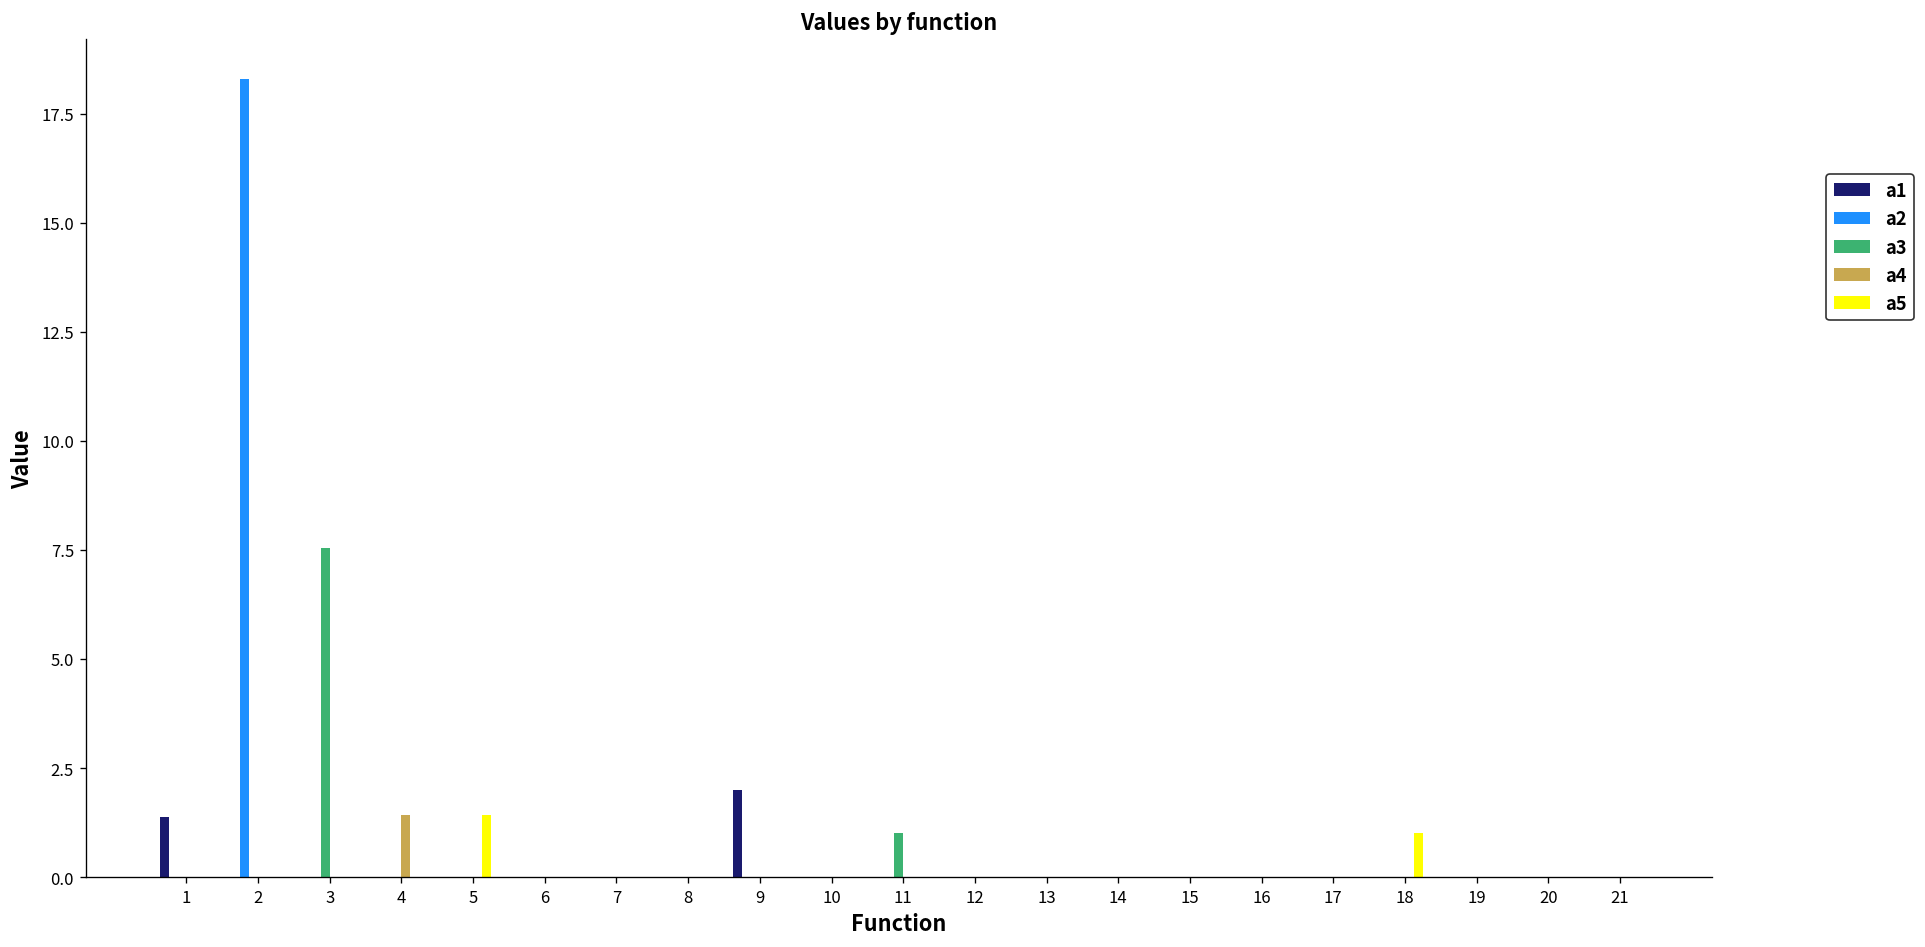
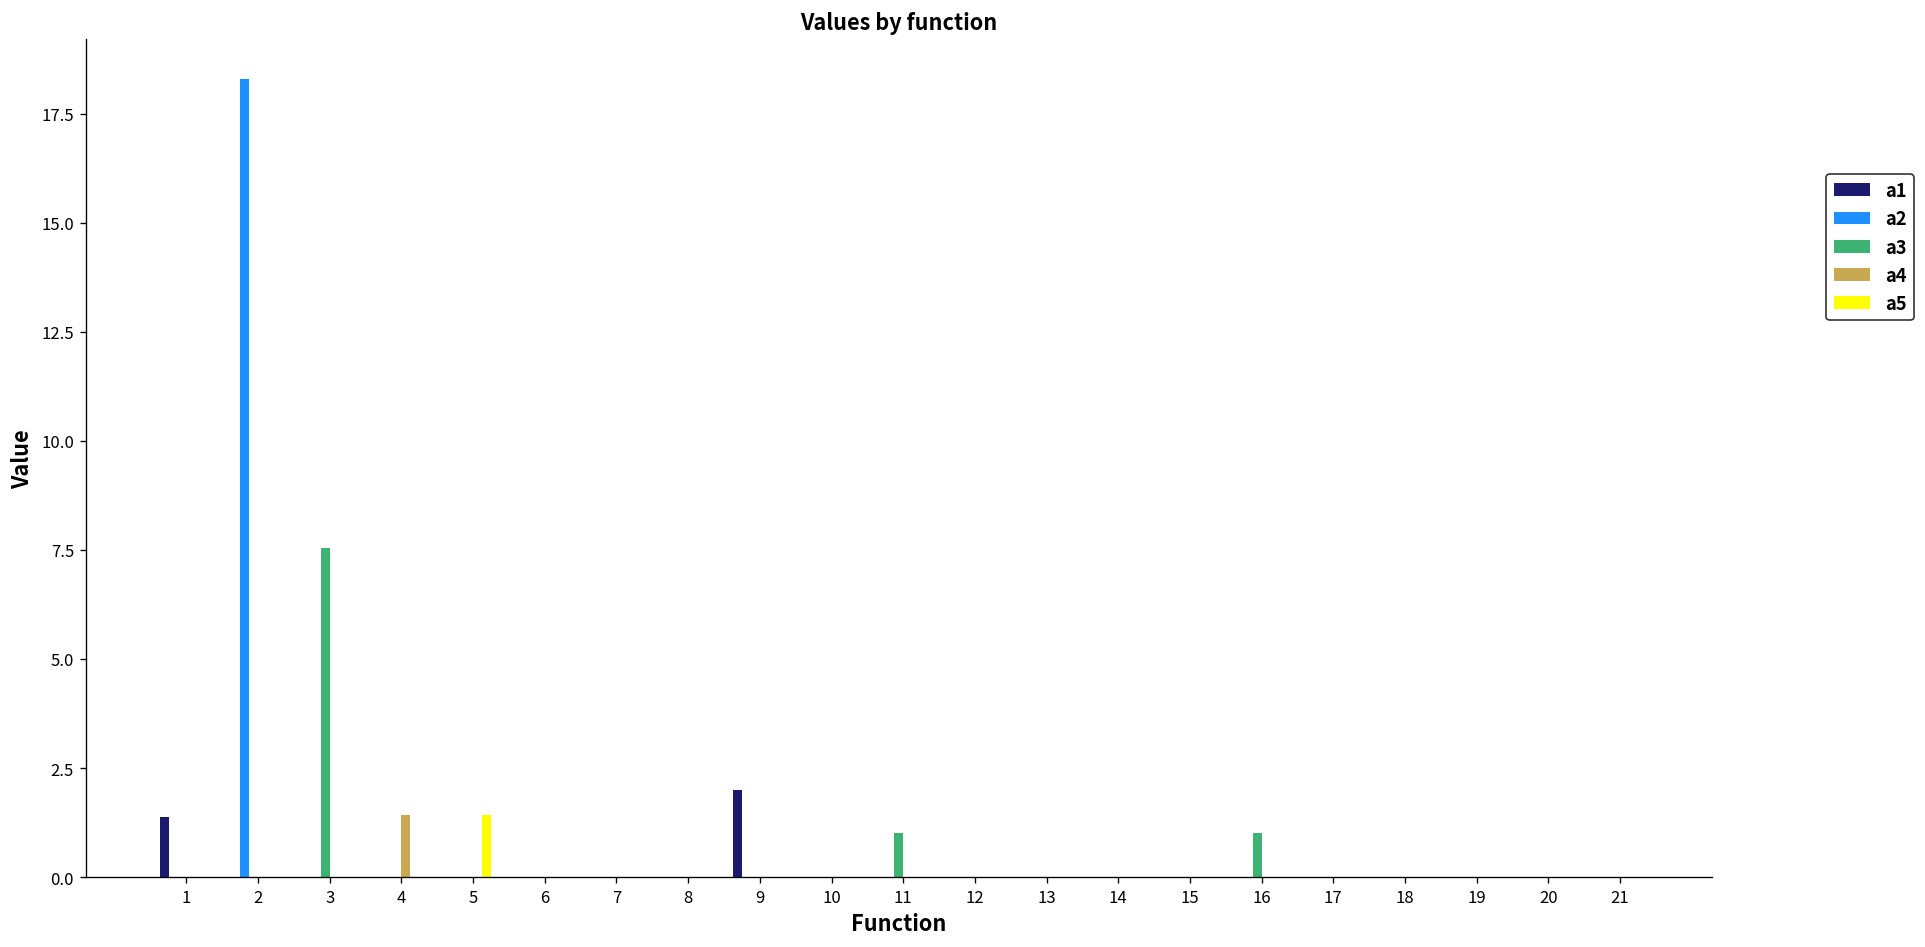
a3, 16: 0 -> 1
a5, 18: 1 -> 0
